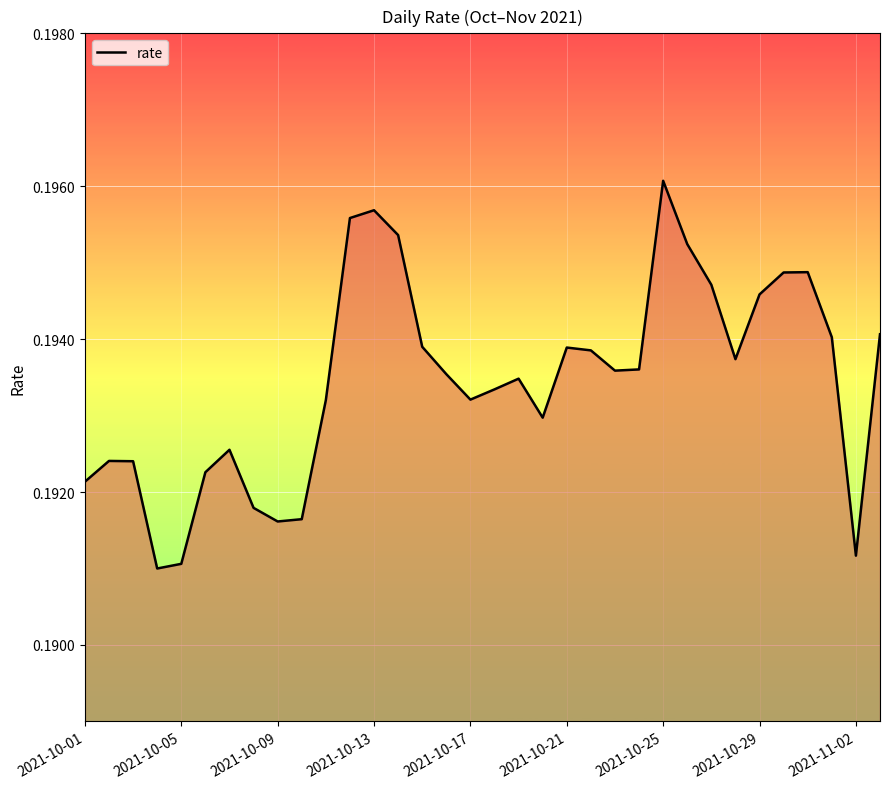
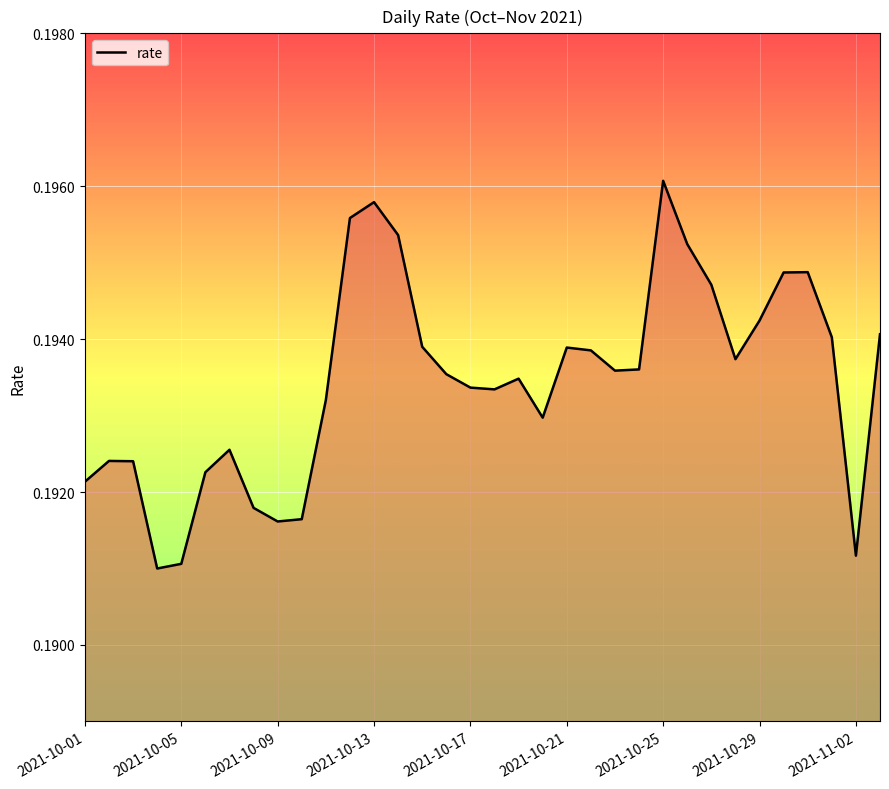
2021-10-13: 0.1957 -> 0.1958
2021-10-17: 0.1932 -> 0.1934
2021-10-29: 0.1946 -> 0.1942
